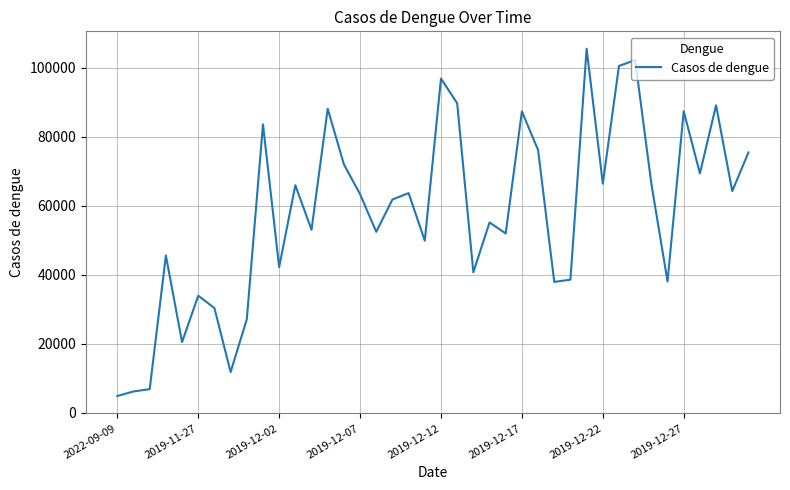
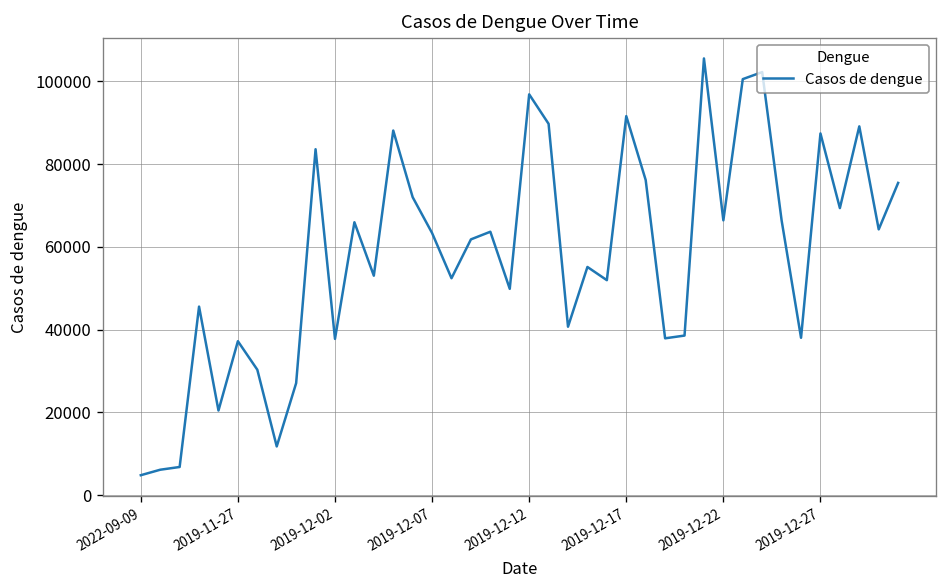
2019-11-27: 34000 -> 37000
2019-12-02: 42000 -> 38000
2019-12-17: 87000 -> 92000
